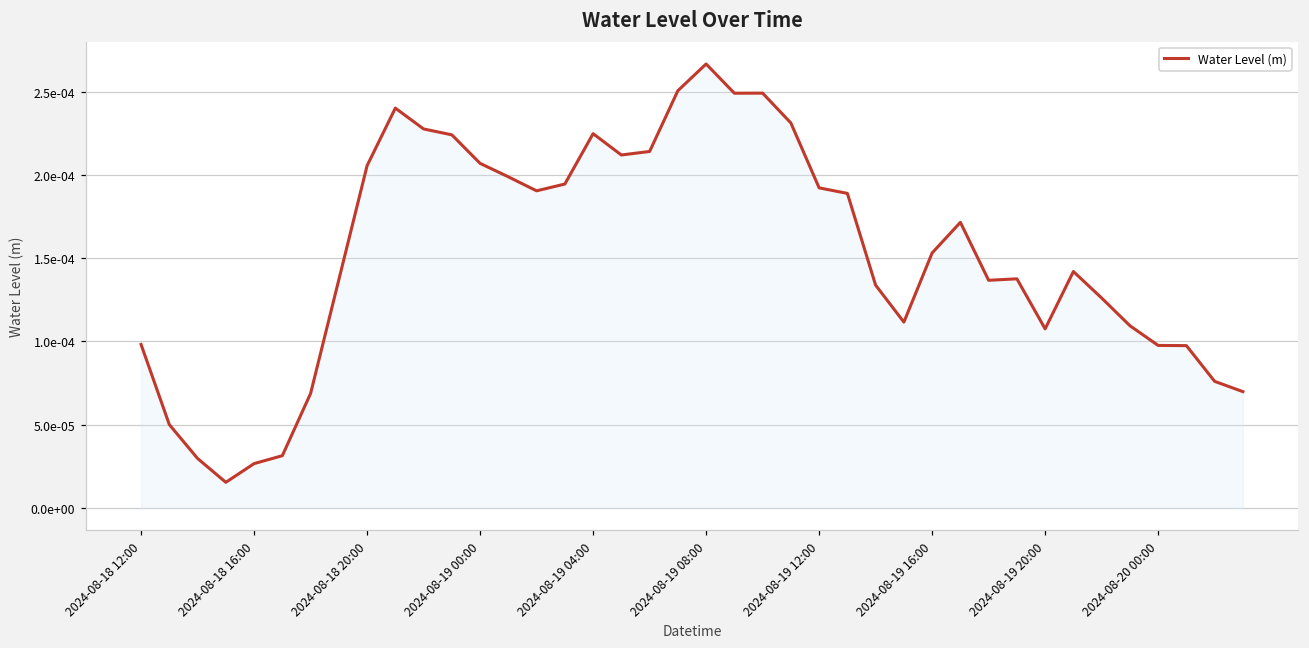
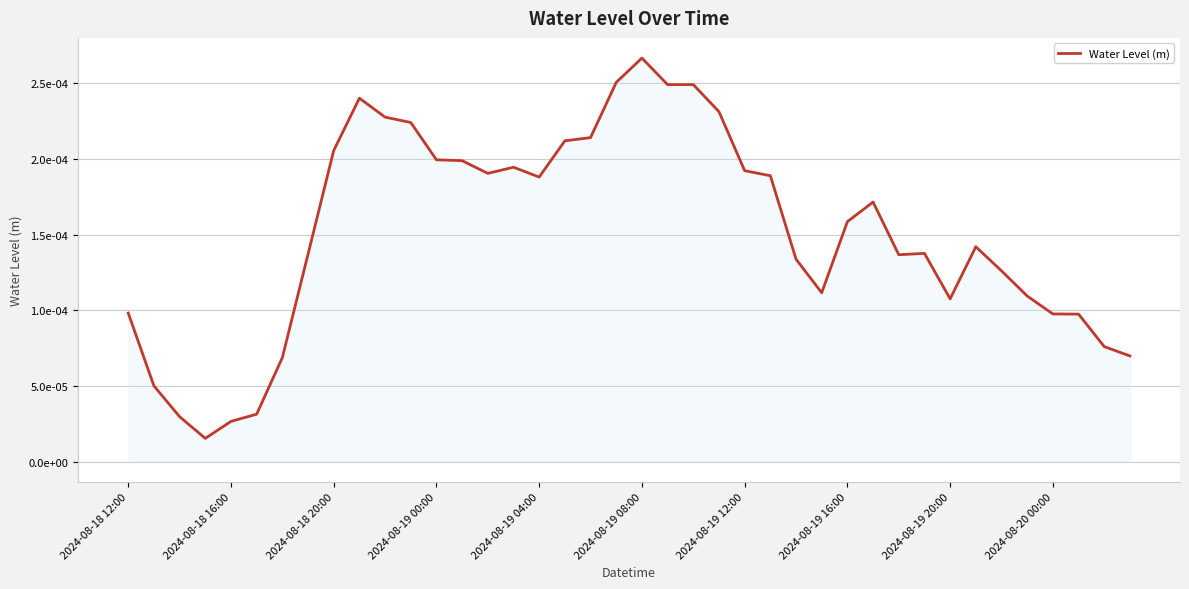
2024-08-19 00:00: 0.000207 -> 0.000200
2024-08-19 04:00: 0.000225 -> 0.000188
2024-08-19 16:00: 0.000153 -> 0.000159
